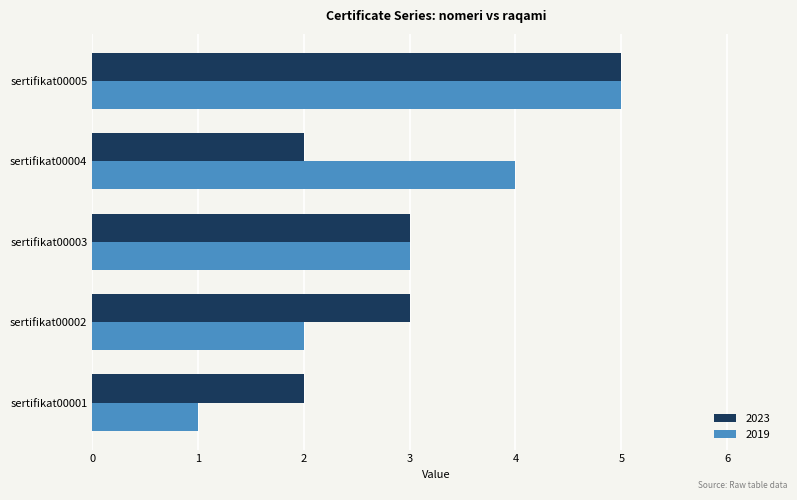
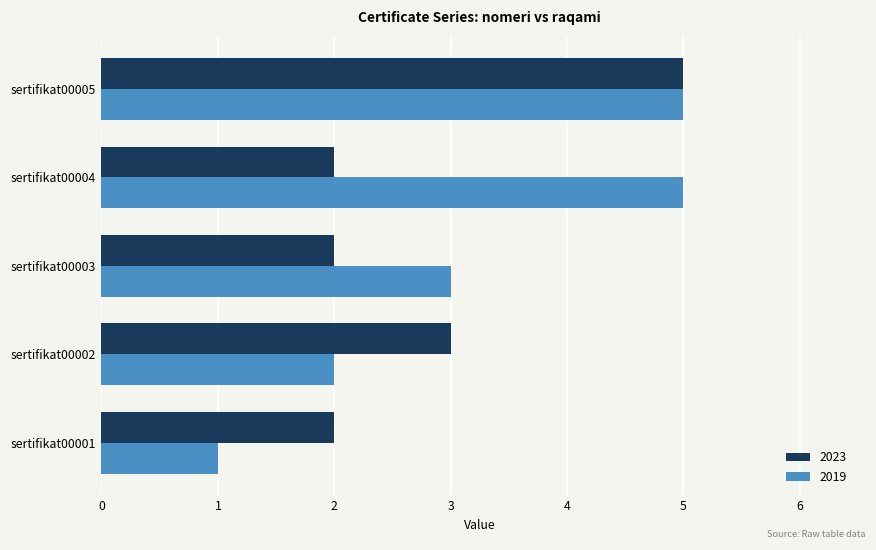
2019, sertifikat00004: 4 -> 5
2023, sertifikat00003: 3 -> 2
